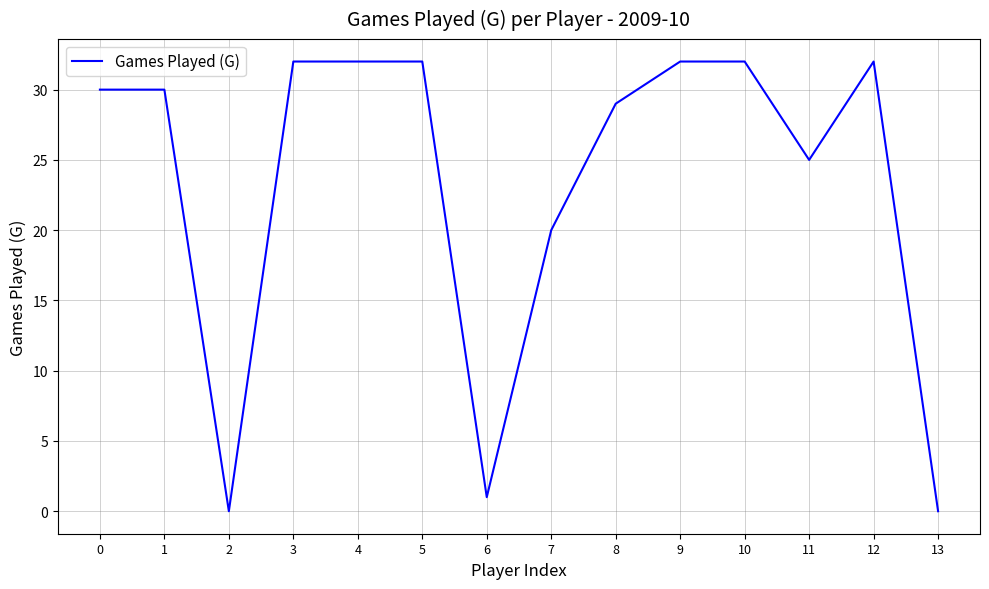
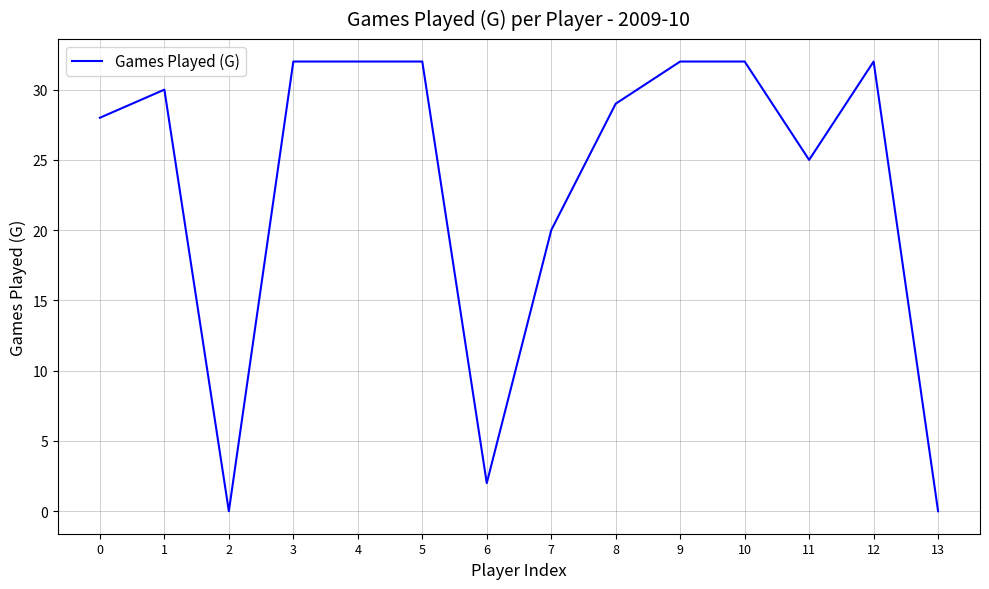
0: 30 -> 28
6: 1 -> 2
